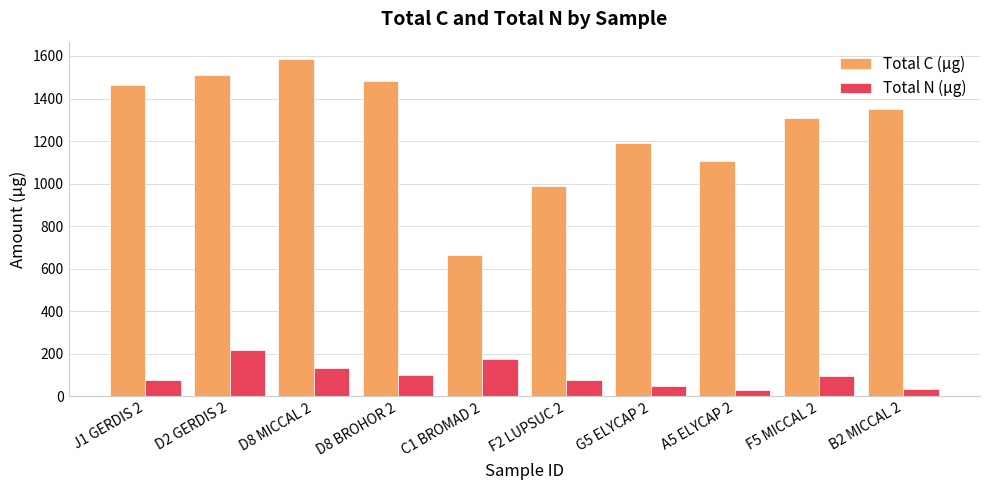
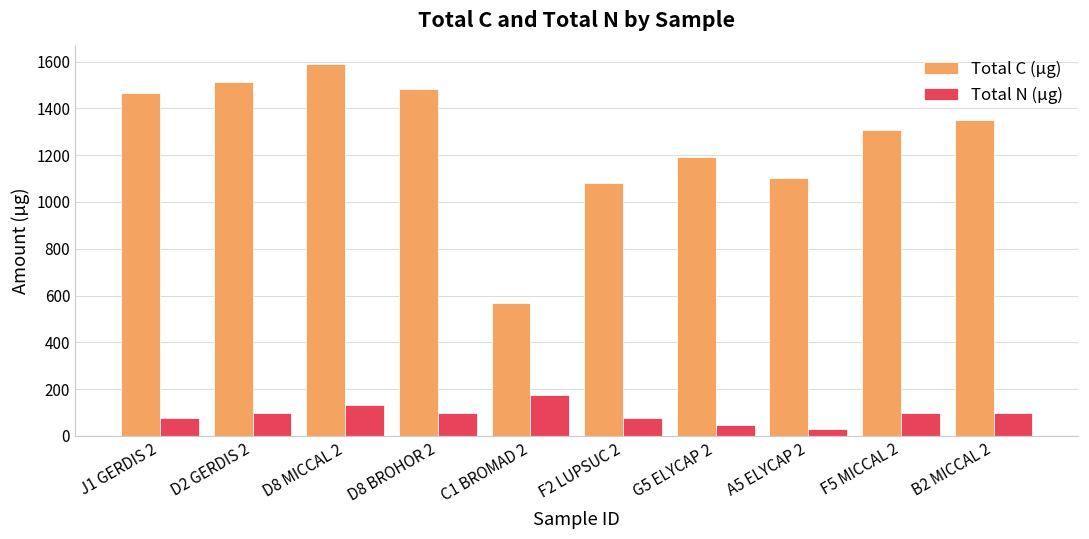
Total N (µg), D2 GERDIS 2: 220 -> 100
Total C (µg), C1 BROMAD 2: 660 -> 570
Total C (µg), F2 LUPSUC 2: 990 -> 1080
Total N (µg), B2 MICCAL 2: 30 -> 100
